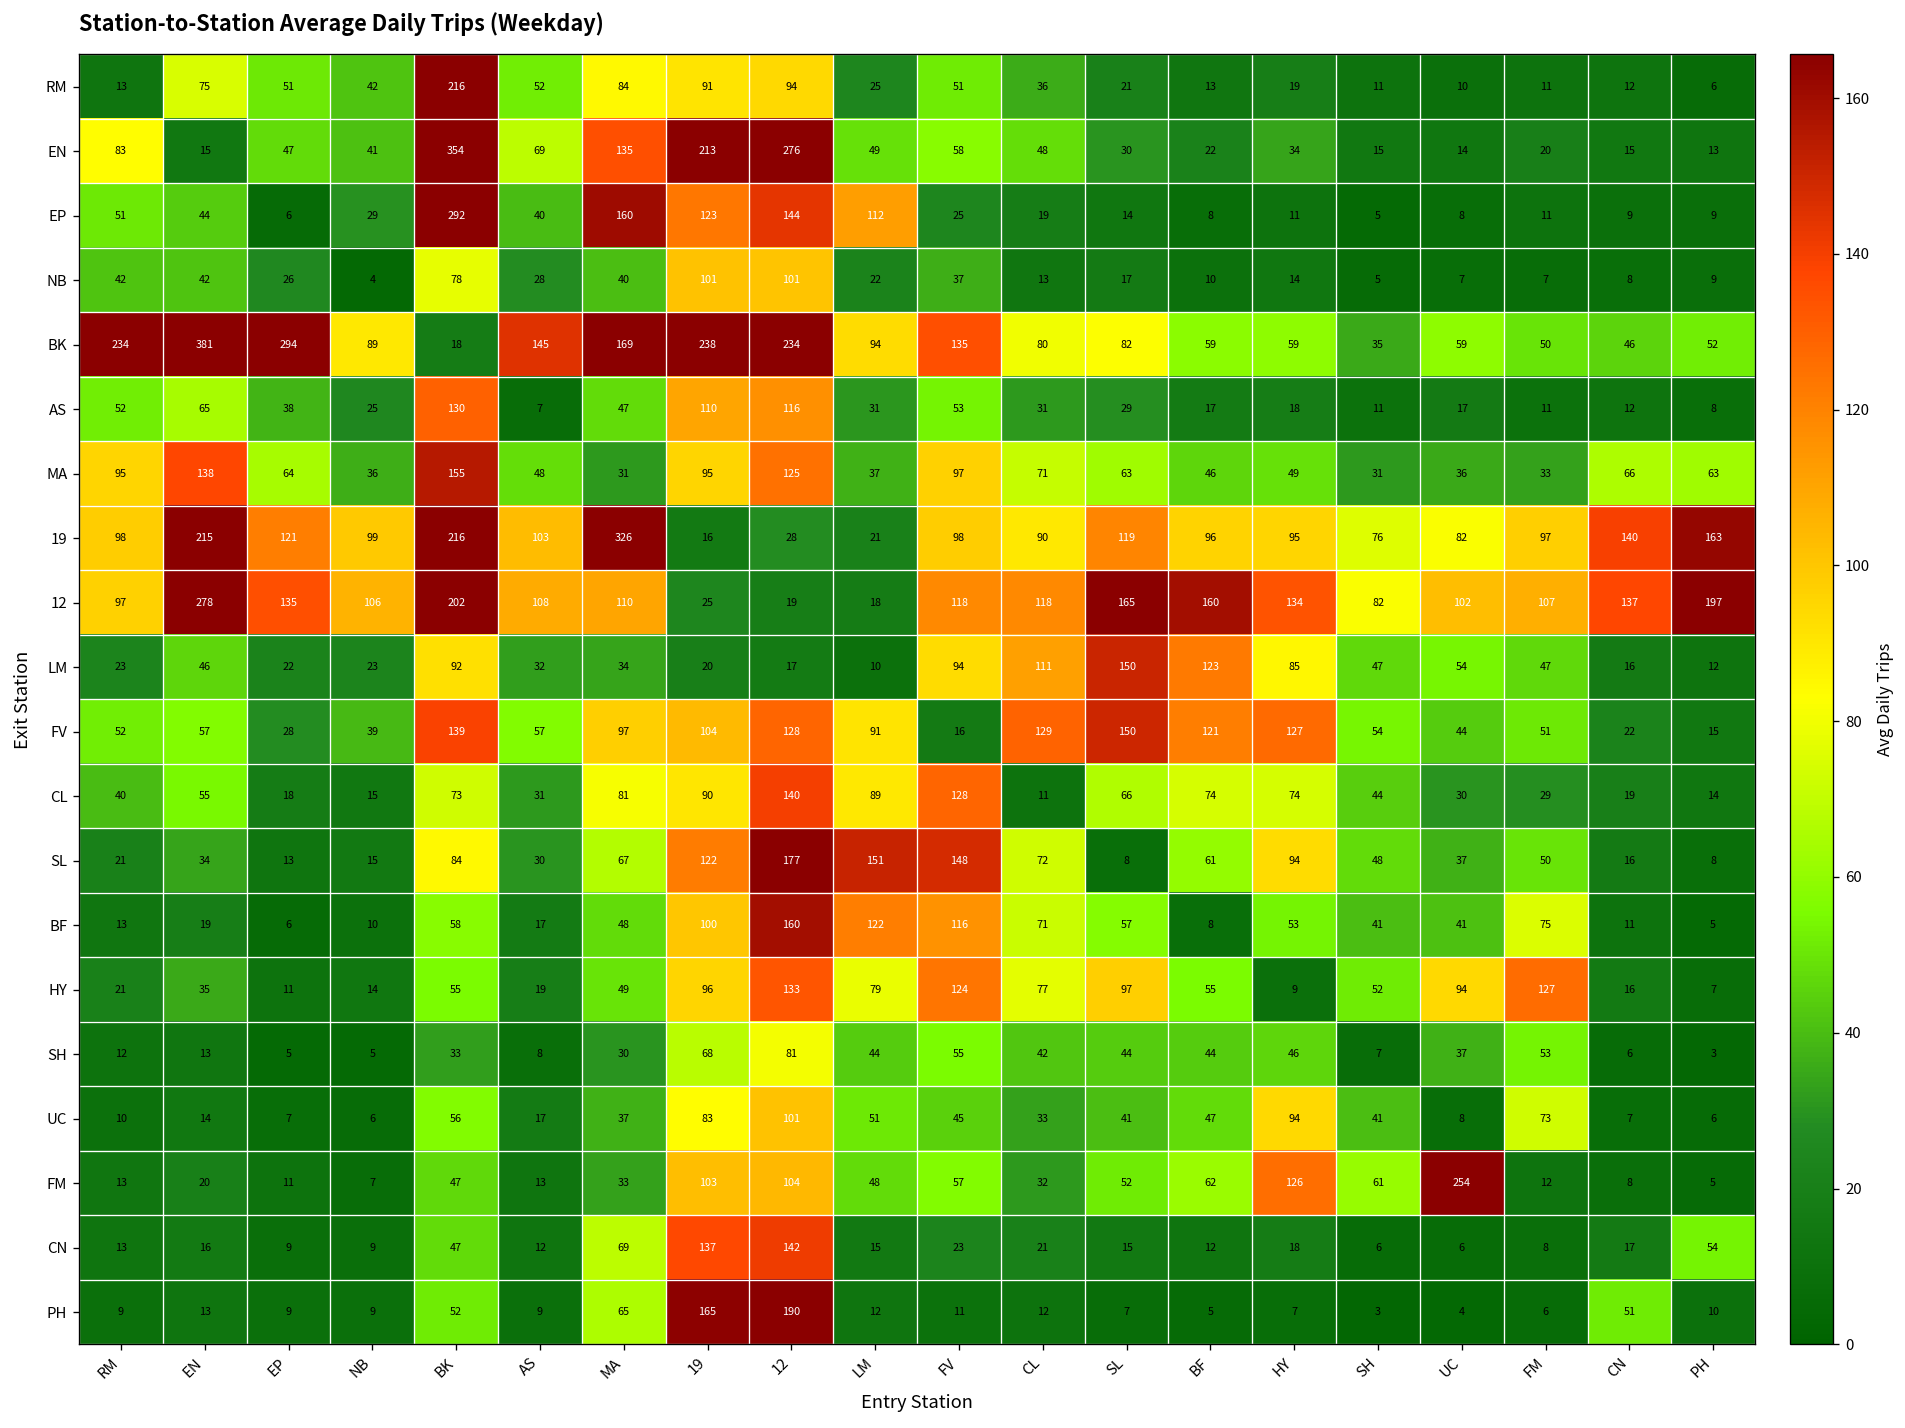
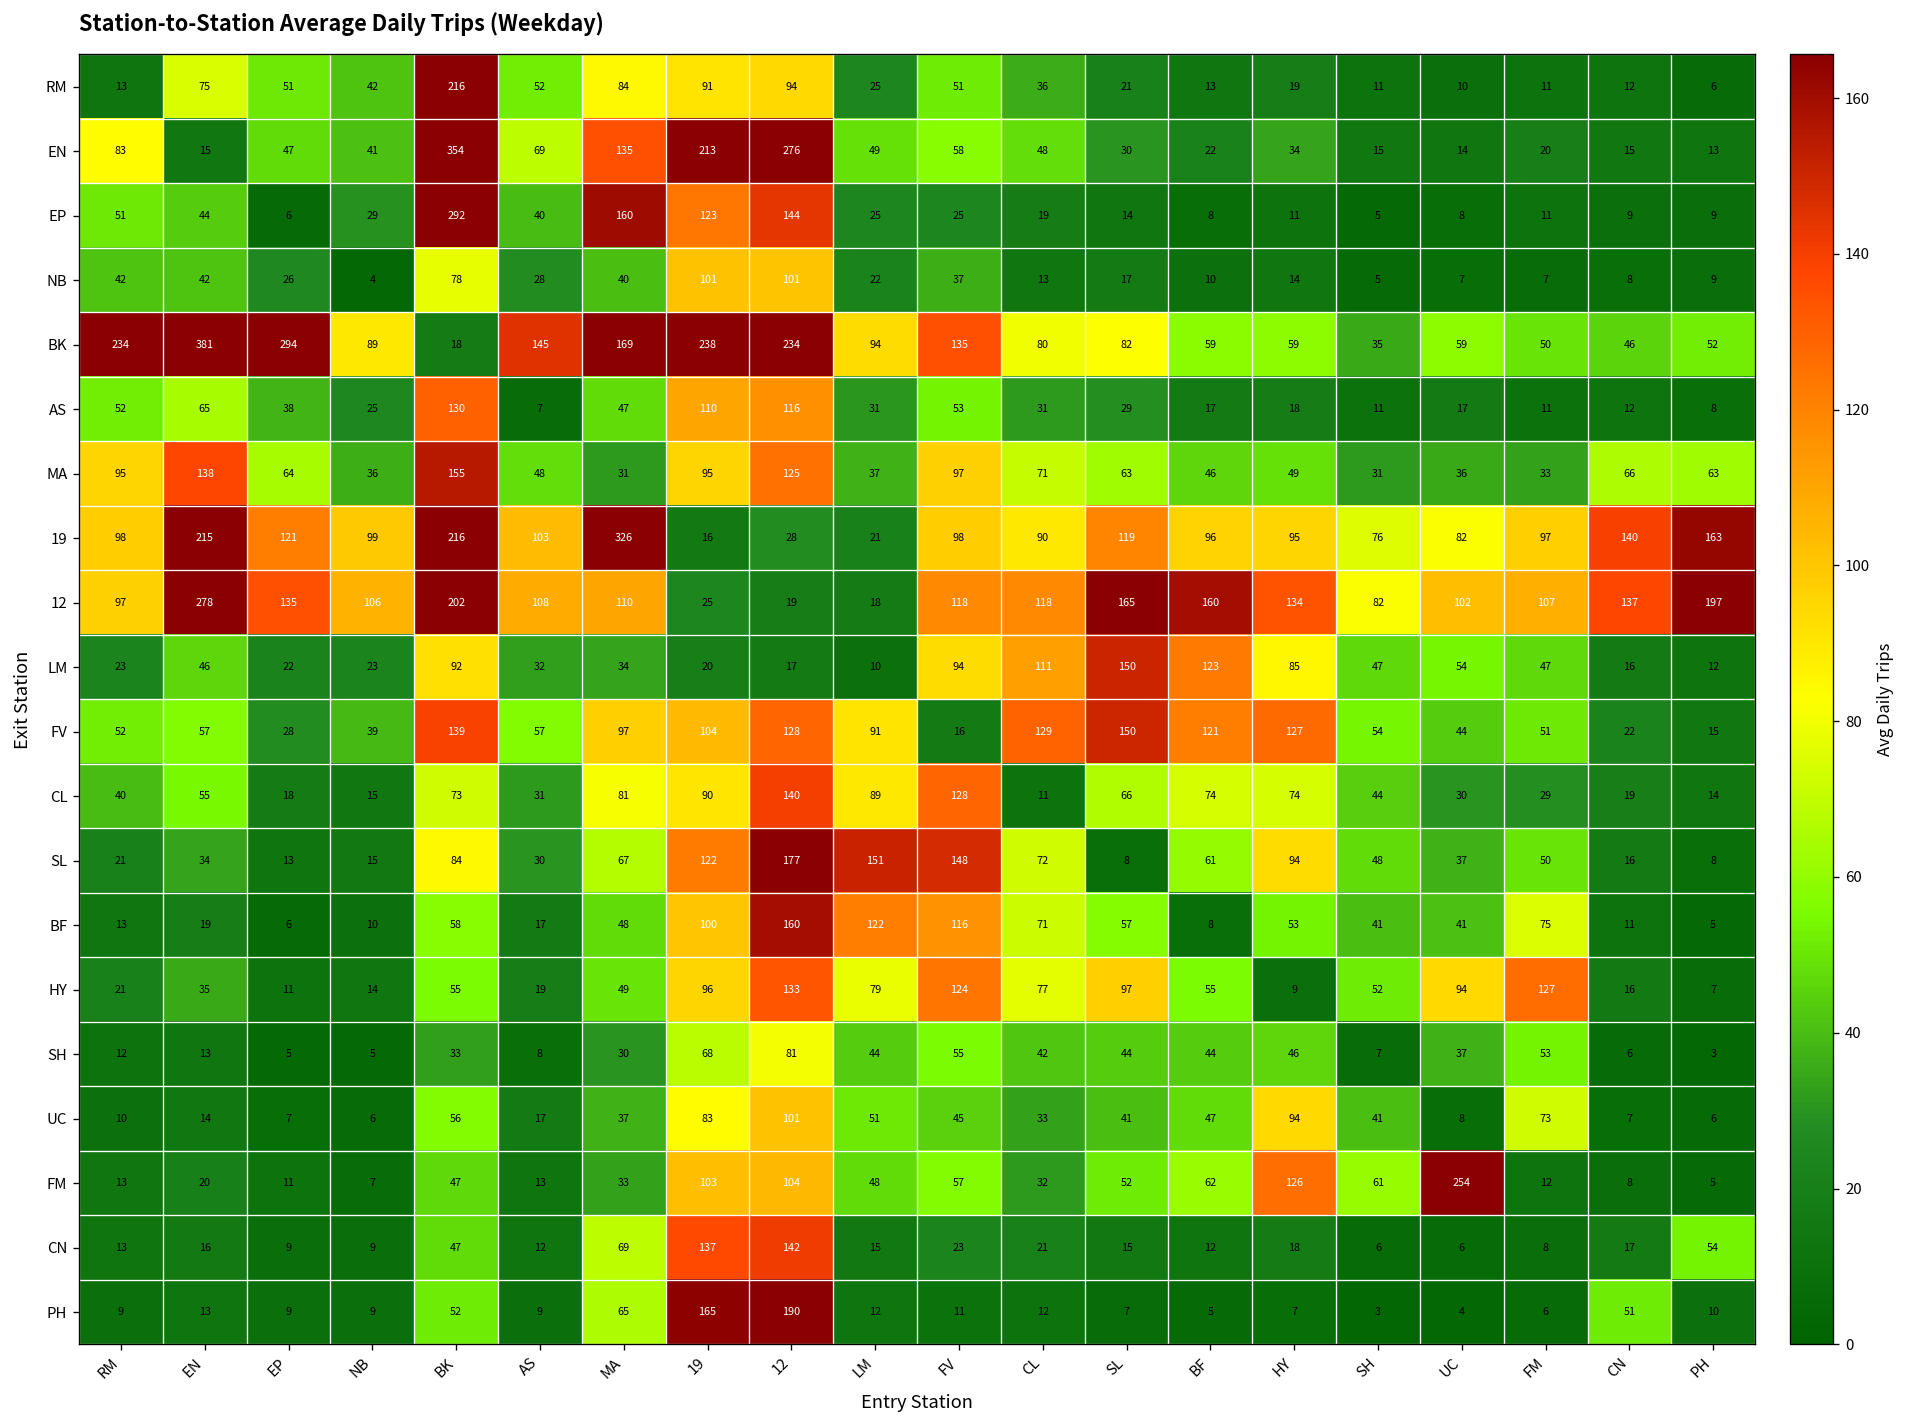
EP, LM: 112 -> 25
